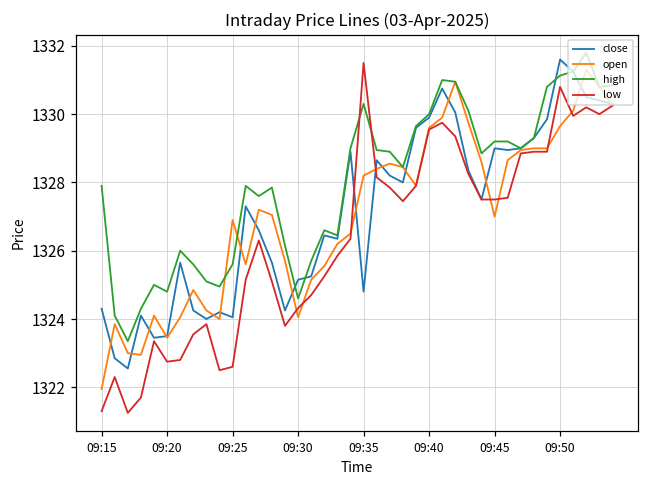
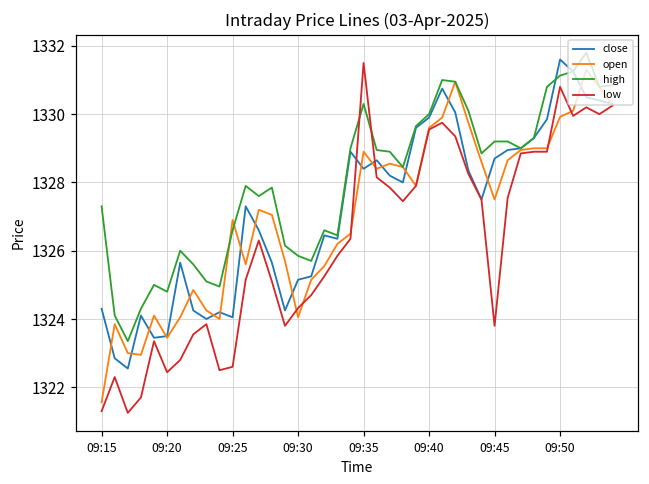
open, 09:15: 1322.0 -> 1321.6
high, 09:15: 1327.9 -> 1327.3
low, 09:20: 1322.8 -> 1322.4
high, 09:25: 1325.6 -> 1326.6
high, 09:30: 1324.6 -> 1325.9
close, 09:35: 1324.8 -> 1328.4
open, 09:35: 1328.2 -> 1328.9
close, 09:45: 1329.0 -> 1328.7
open, 09:45: 1327.0 -> 1327.5
low, 09:45: 1327.5 -> 1323.8
open, 09:50: 1329.7 -> 1329.9
